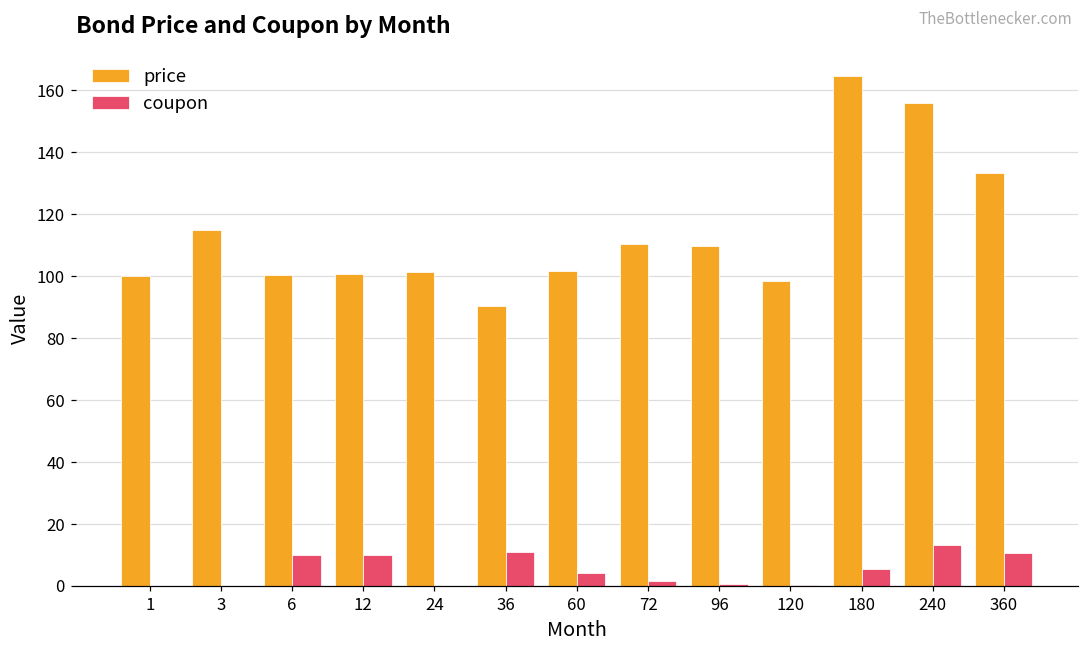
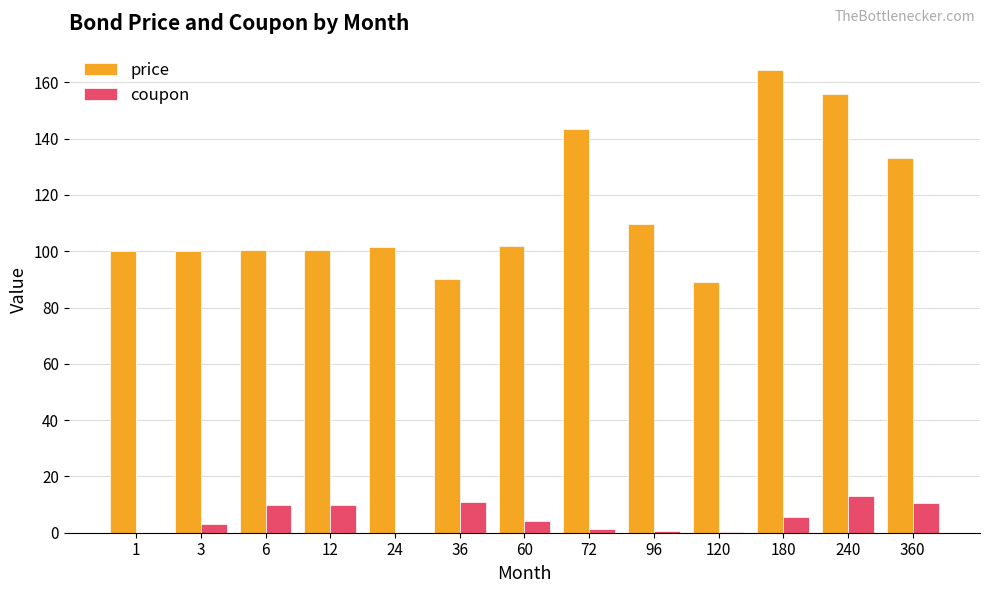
price, 3: 115 -> 100
coupon, 3: 0 -> 3
price, 72: 110 -> 144
price, 120: 98 -> 89
